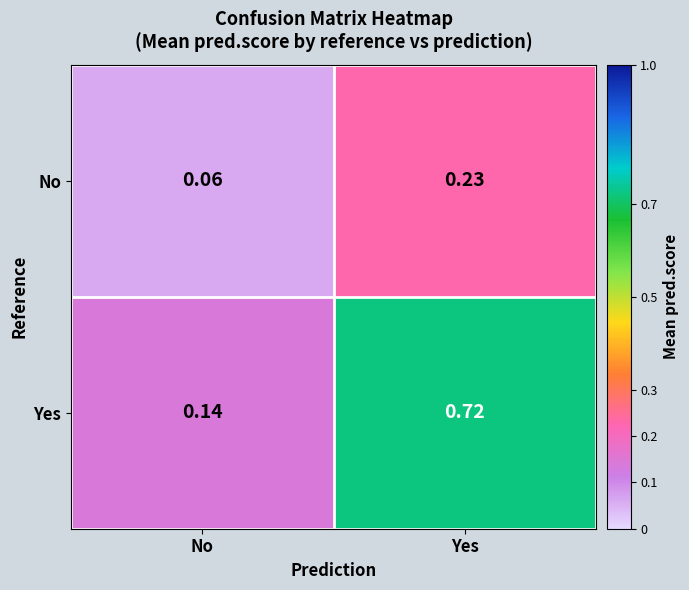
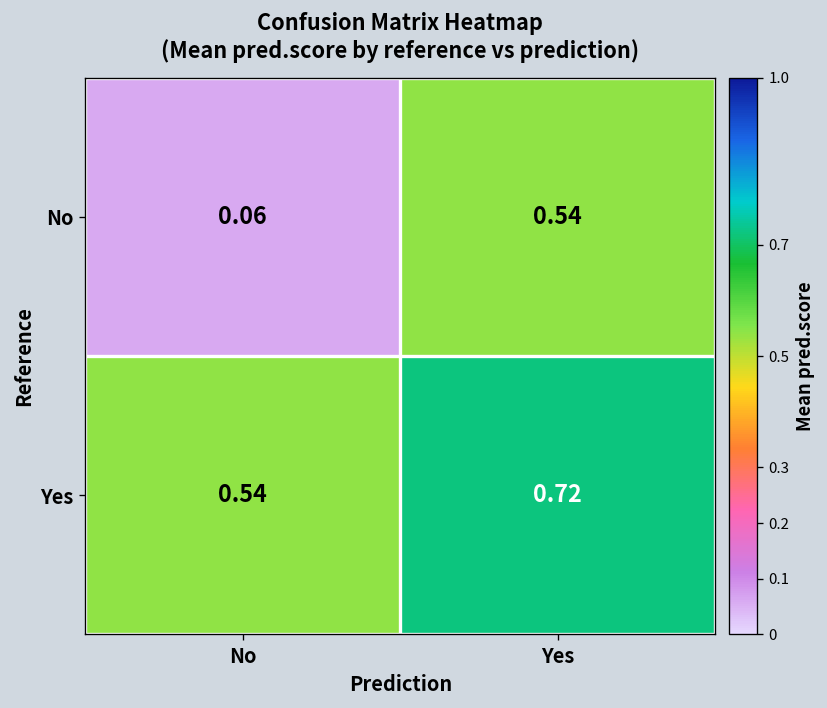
No, Yes: 0.23 -> 0.54
Yes, No: 0.14 -> 0.54
